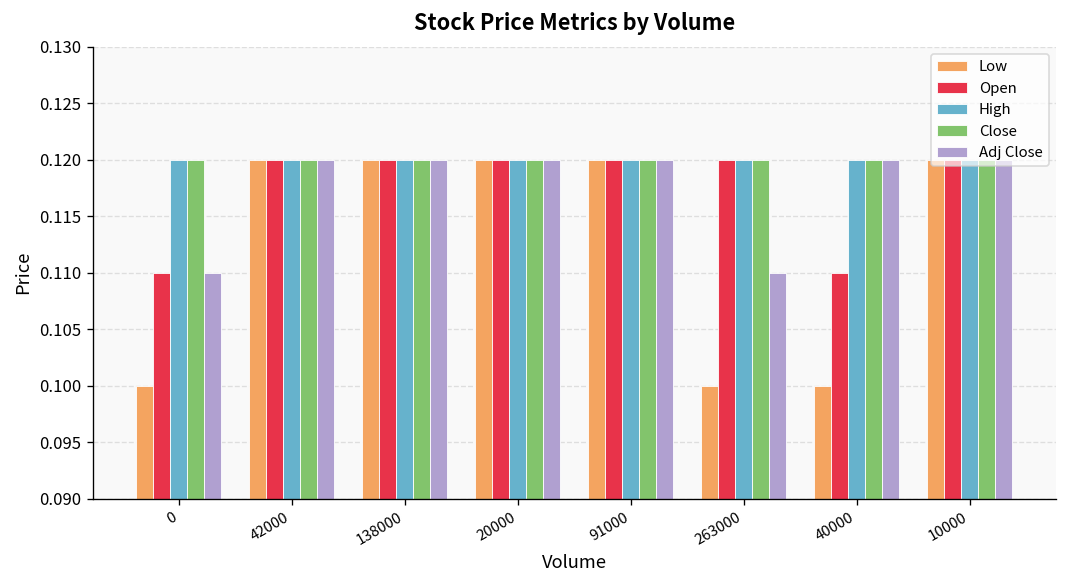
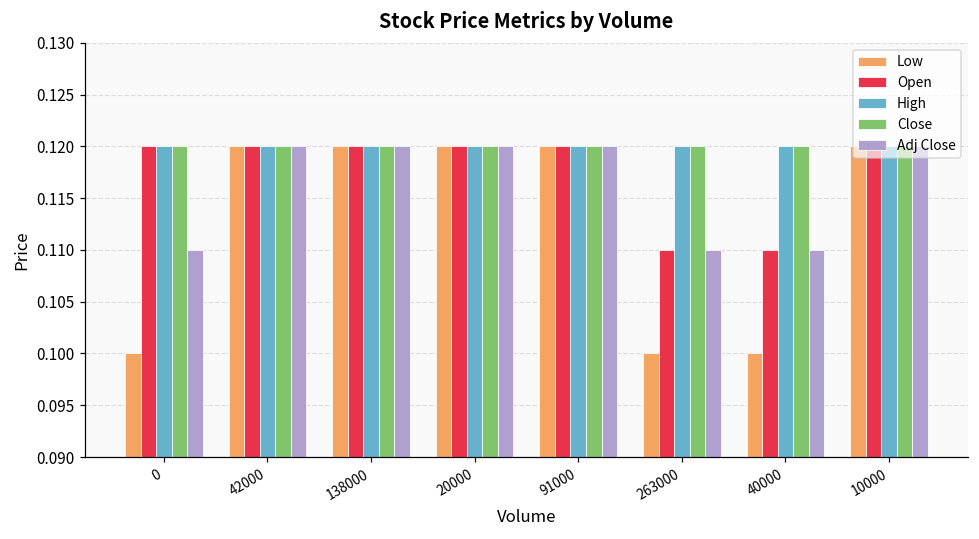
Open, 0: 0.11 -> 0.12
Open, 263000: 0.12 -> 0.11
Adj Close, 40000: 0.12 -> 0.11
